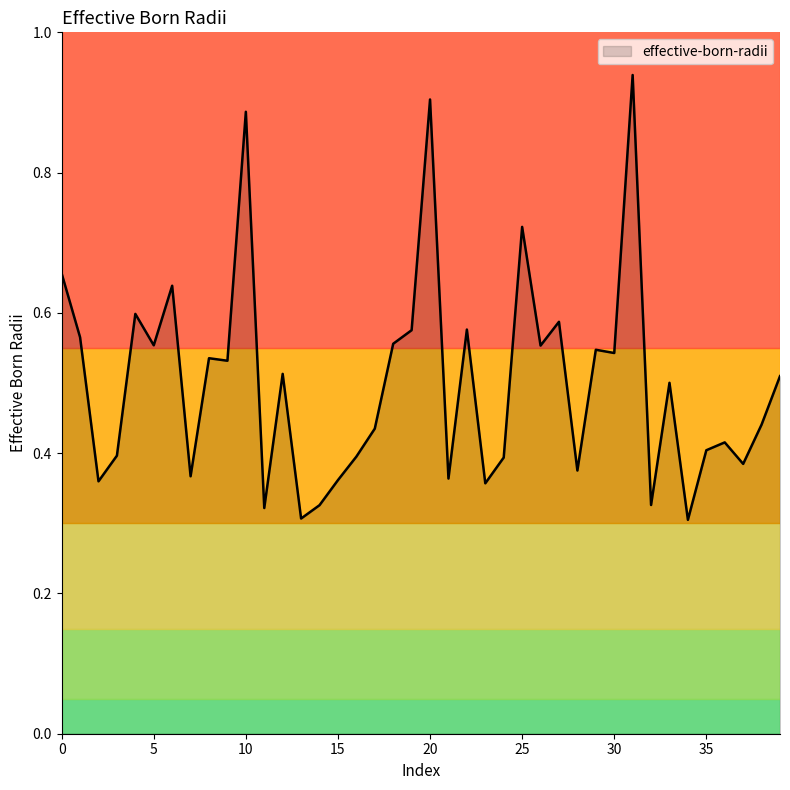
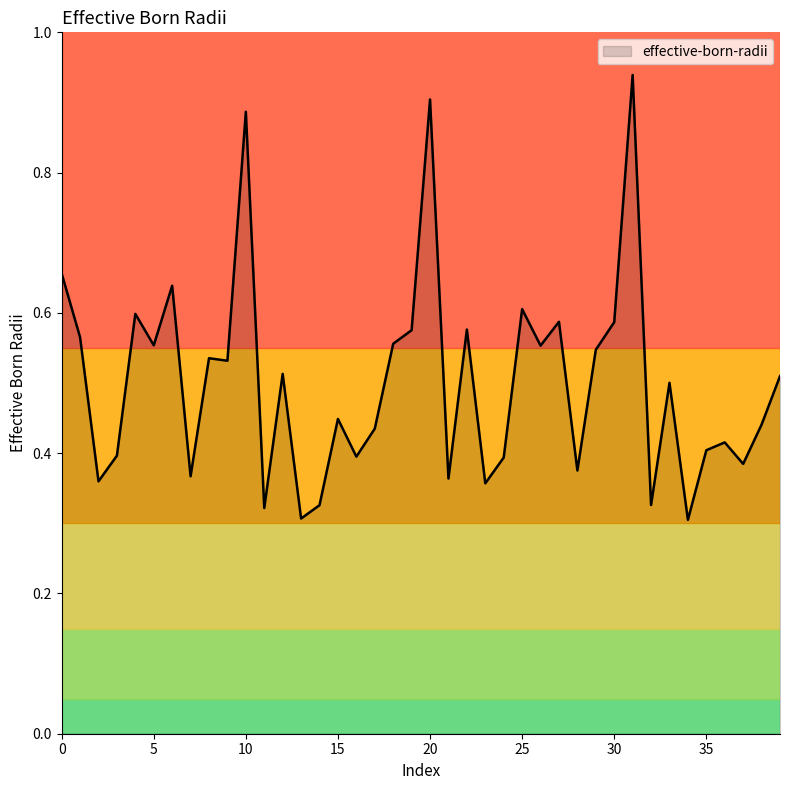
15: 0.36 -> 0.45
25: 0.72 -> 0.61
30: 0.54 -> 0.59
